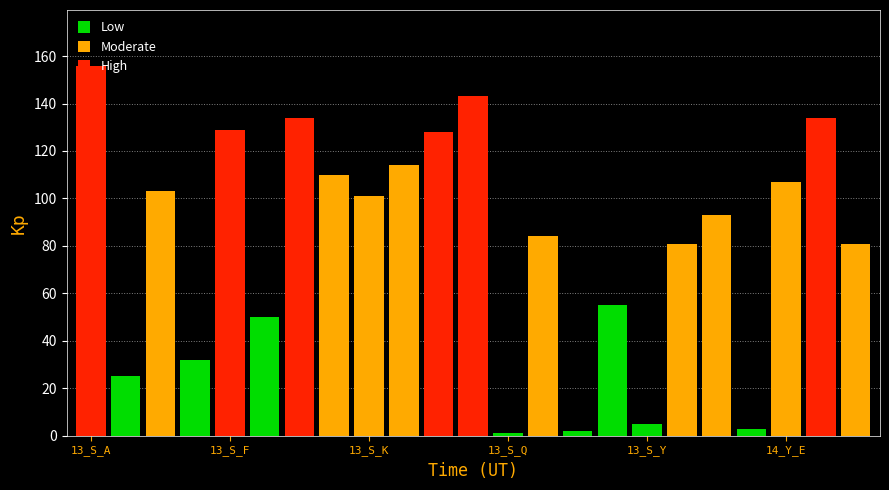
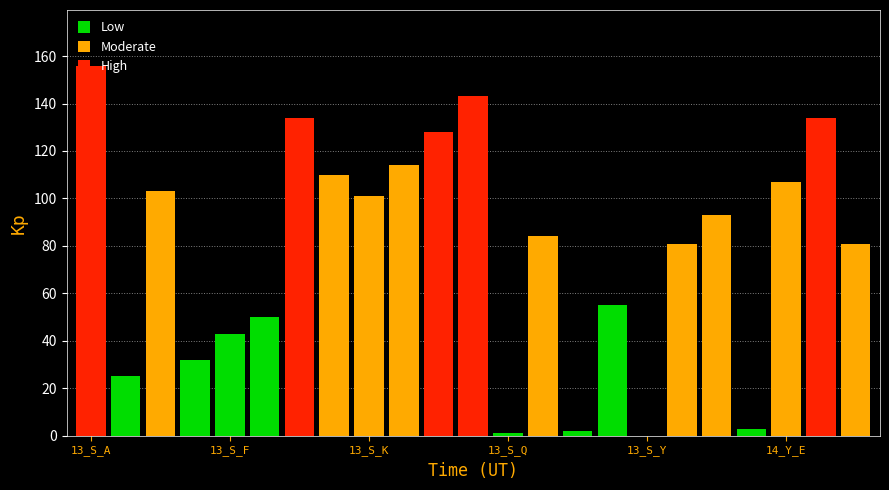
13_S_F: 129 -> 43
13_S_Y: 5 -> 0
